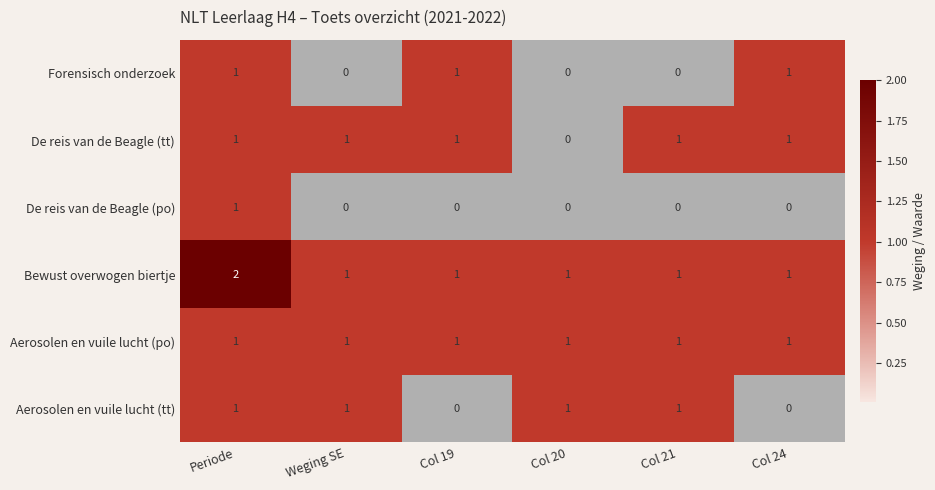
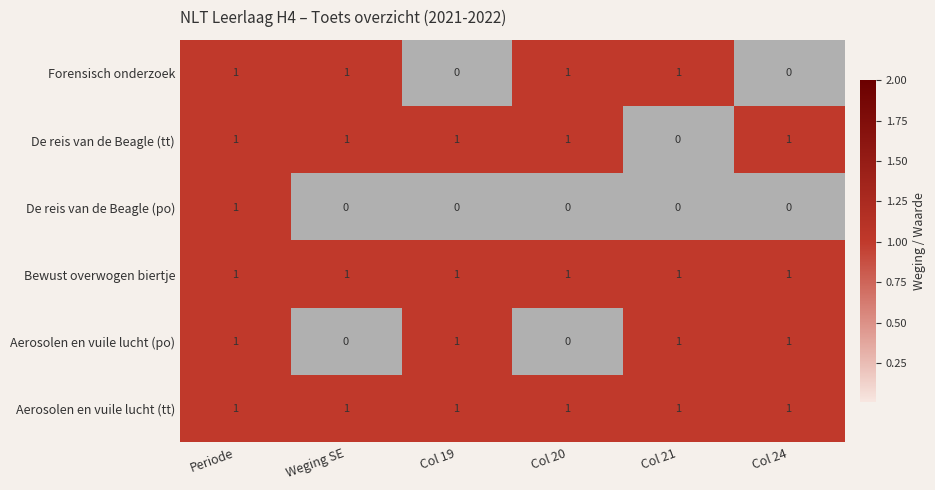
Forensisch onderzoek, Weging SE: 0 -> 1
Forensisch onderzoek, Col 19: 1 -> 0
Forensisch onderzoek, Col 20: 0 -> 1
Forensisch onderzoek, Col 21: 0 -> 1
Forensisch onderzoek, Col 24: 1 -> 0
De reis van de Beagle (tt), Col 20: 0 -> 1
De reis van de Beagle (tt), Col 21: 1 -> 0
Bewust overwogen biertje, Periode: 2 -> 1
Aerosolen en vuile lucht (po), Weging SE: 1 -> 0
Aerosolen en vuile lucht (po), Col 20: 1 -> 0
Aerosolen en vuile lucht (tt), Col 19: 0 -> 1
Aerosolen en vuile lucht (tt), Col 24: 0 -> 1
